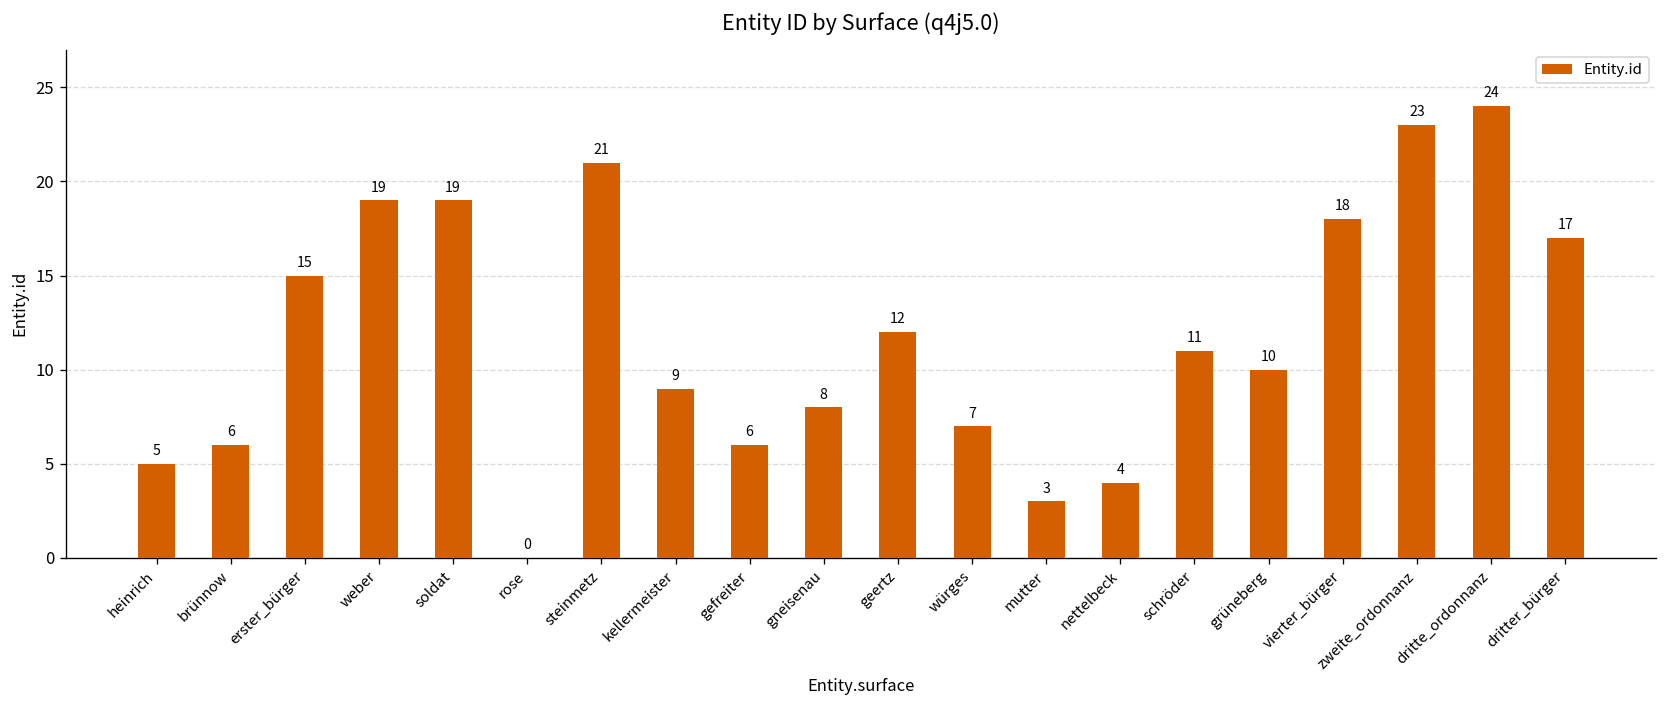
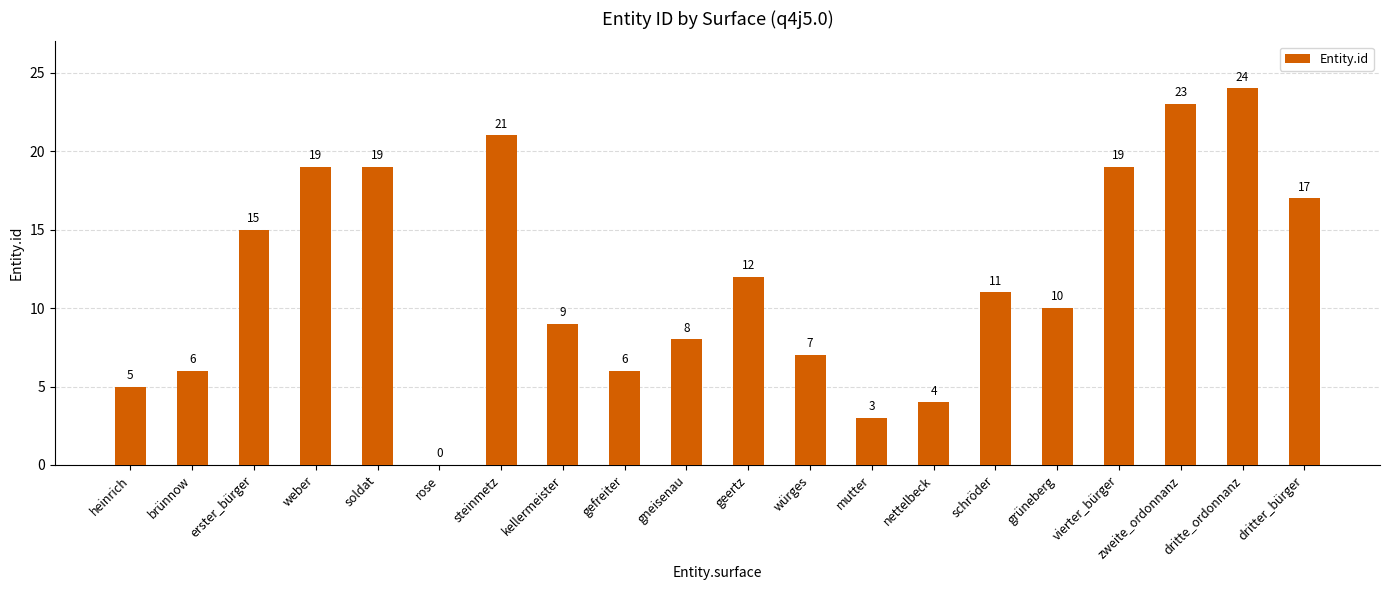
vierter_bürger: 18 -> 19
